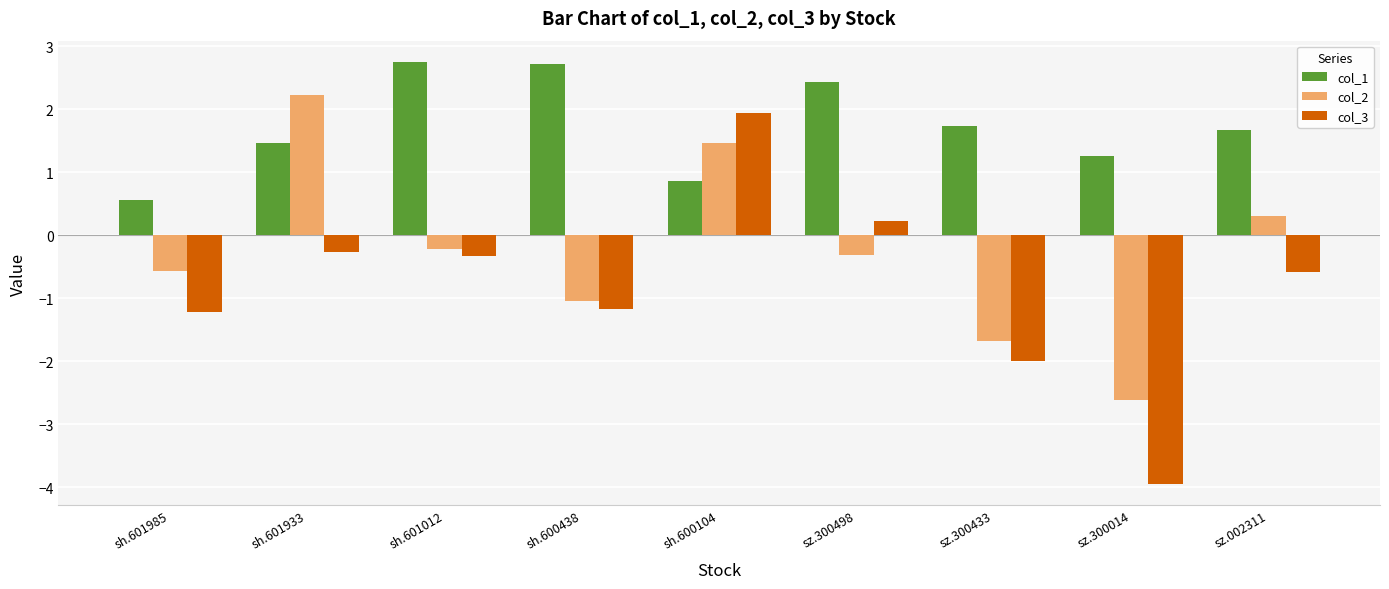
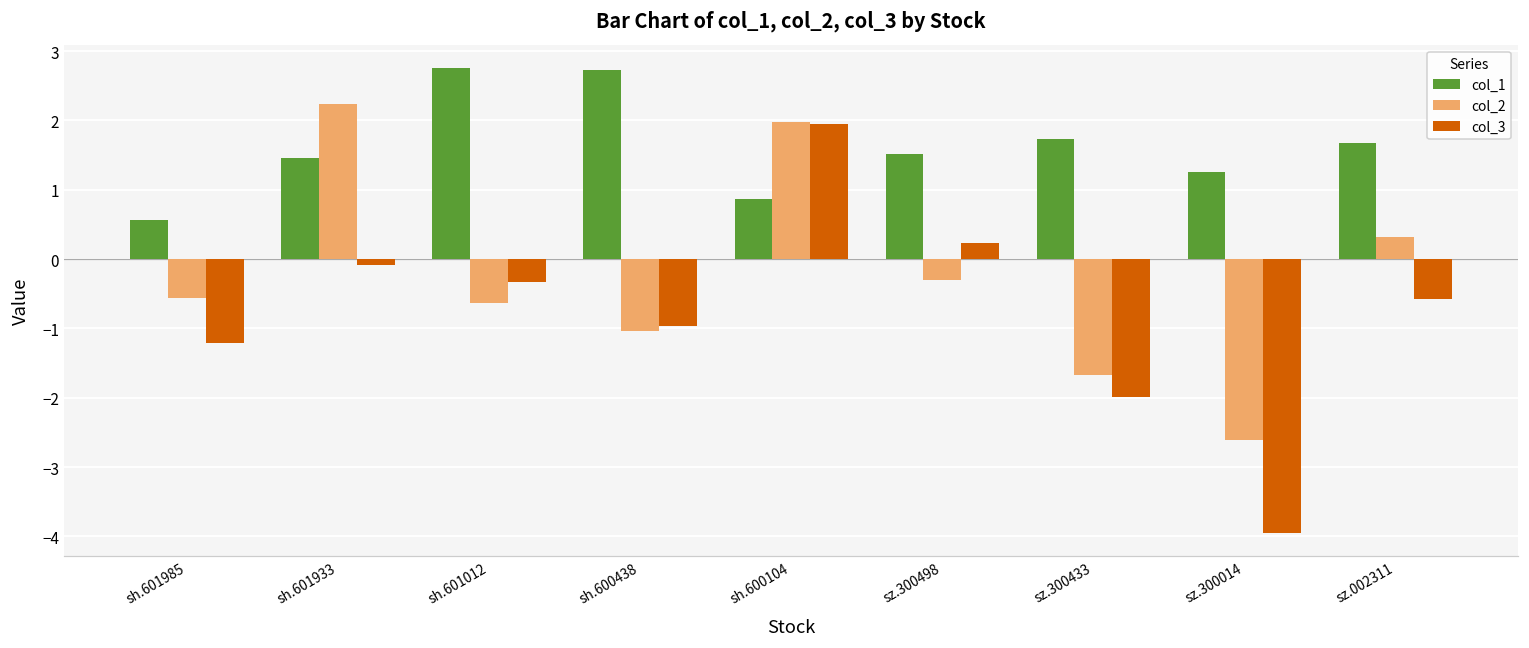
col_3, sh.601933: -0.3 -> -0.1
col_2, sh.601012: -0.2 -> -0.6
col_3, sh.600438: -1.2 -> -1.0
col_2, sh.600104: 1.5 -> 2.0
col_1, sz.300498: 2.4 -> 1.5
